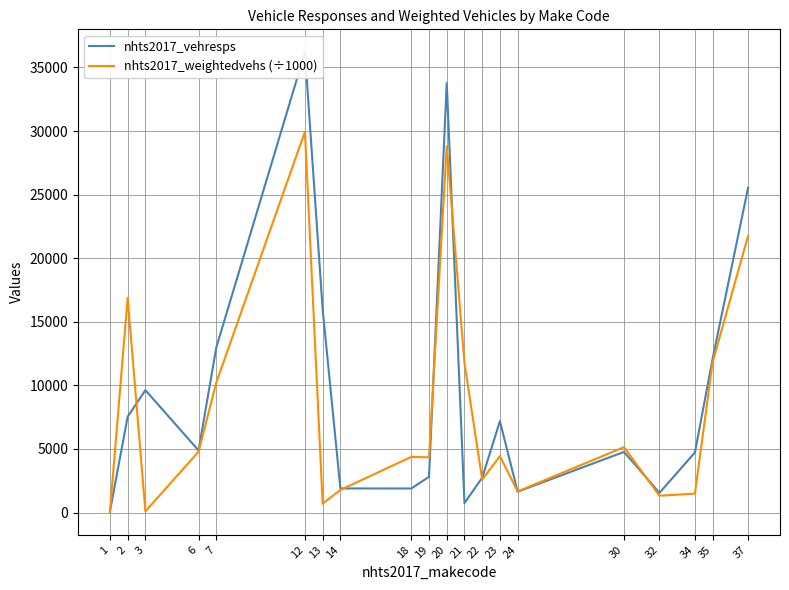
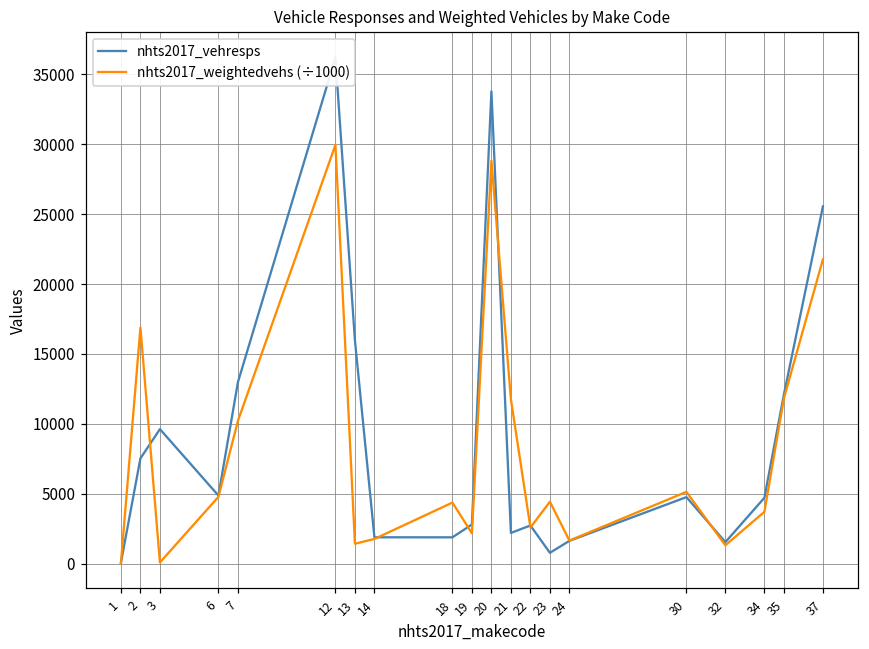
nhts2017_weightedvehs (÷1000), 13: 700 -> 1400
nhts2017_weightedvehs (÷1000), 19: 4300 -> 2200
nhts2017_vehresps, 21: 700 -> 2200
nhts2017_vehresps, 23: 7200 -> 800
nhts2017_weightedvehs (÷1000), 34: 1500 -> 3700
